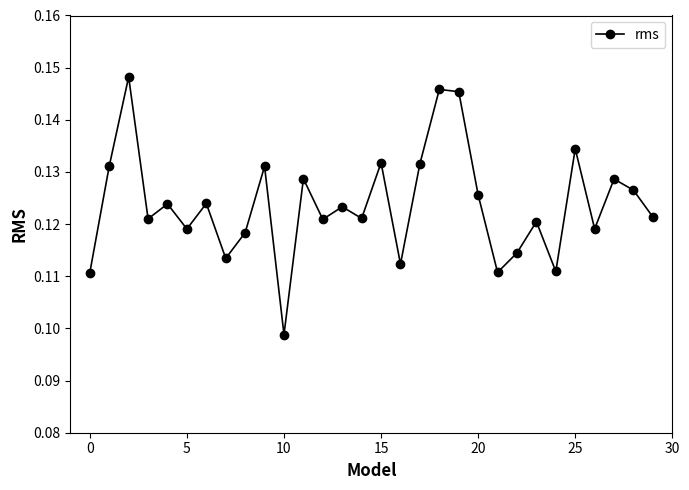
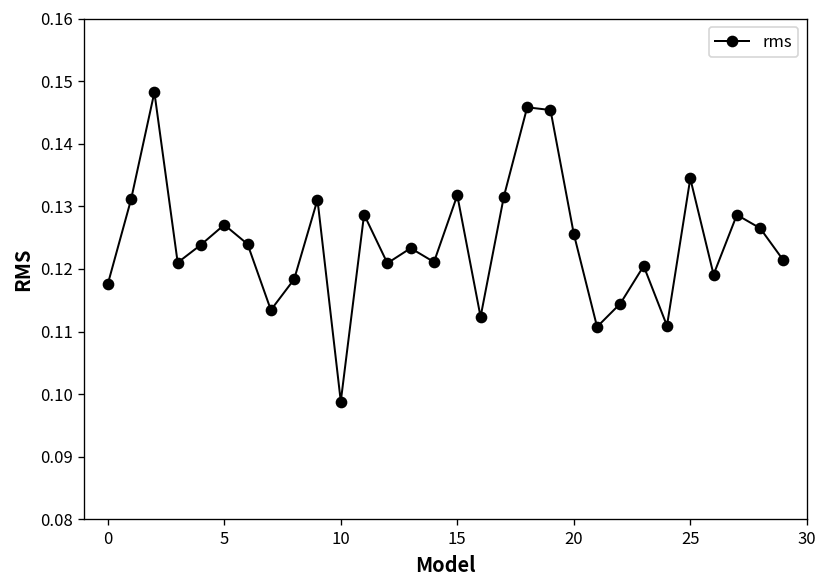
0: 0.111 -> 0.118
5: 0.119 -> 0.127
